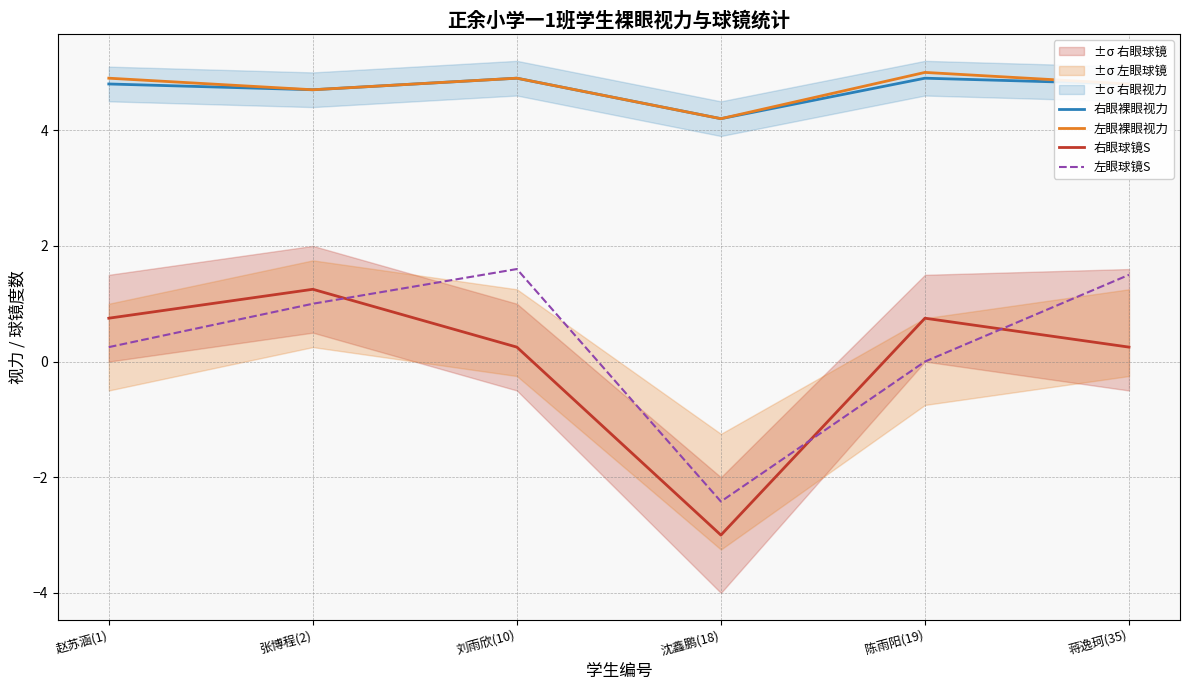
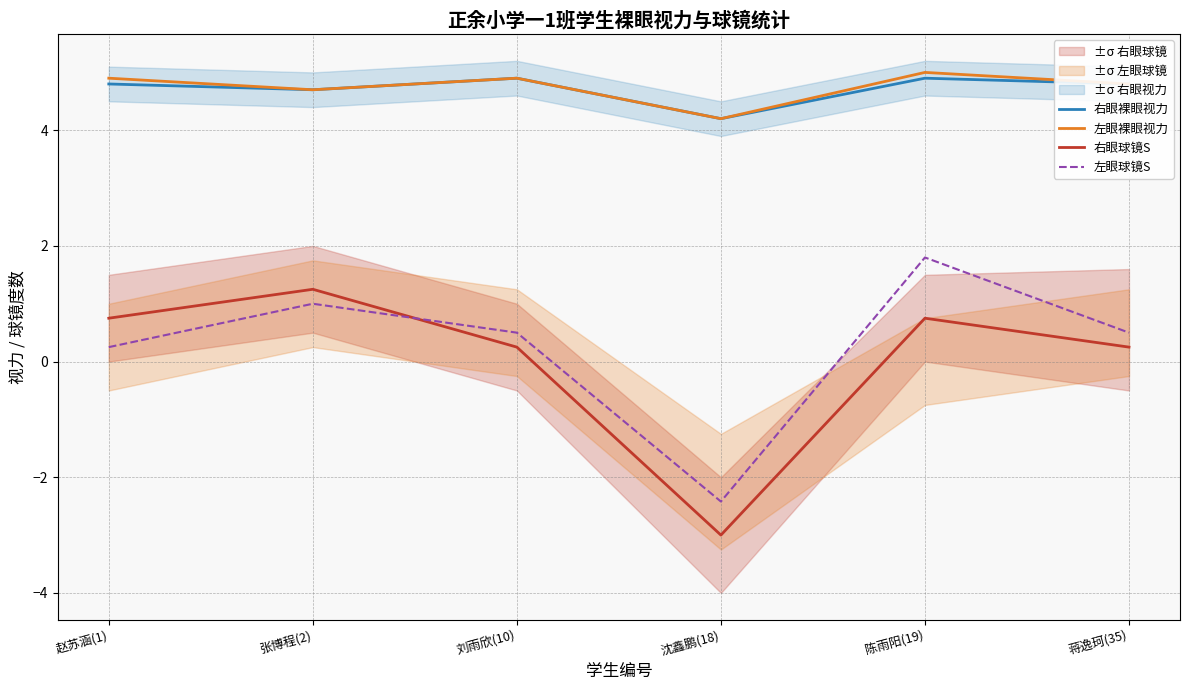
左眼球镜S, 刘雨欣(10): 1.6 -> 0.5
左眼球镜S, 陈雨阳(19): 0.0 -> 1.8
左眼球镜S, 蒋逸珂(35): 1.5 -> 0.5
